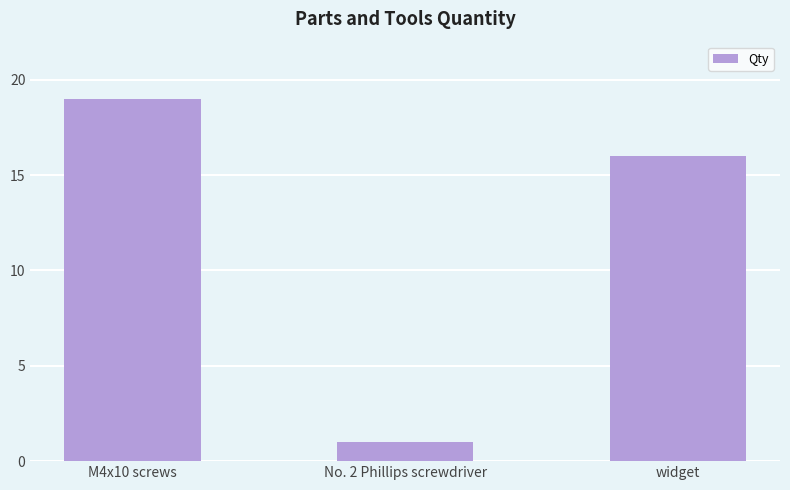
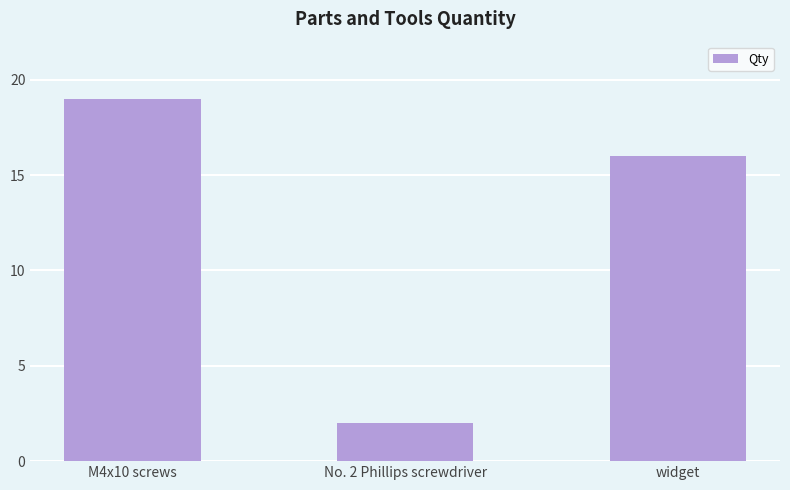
No. 2 Phillips screwdriver: 1 -> 2
